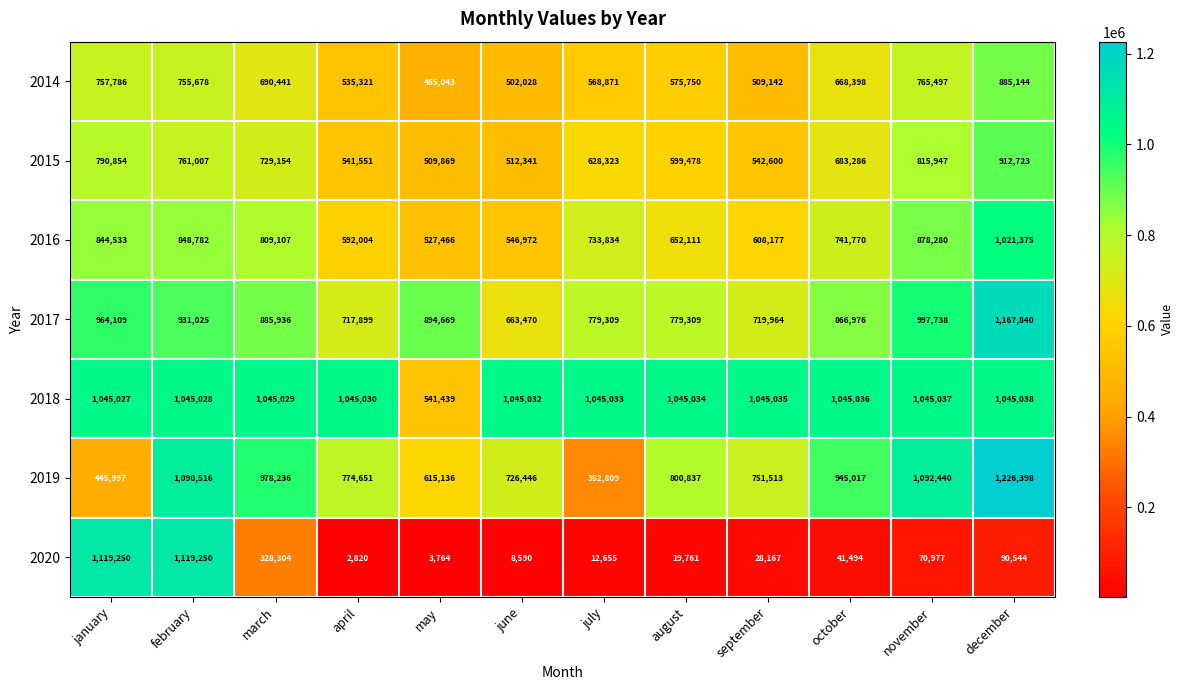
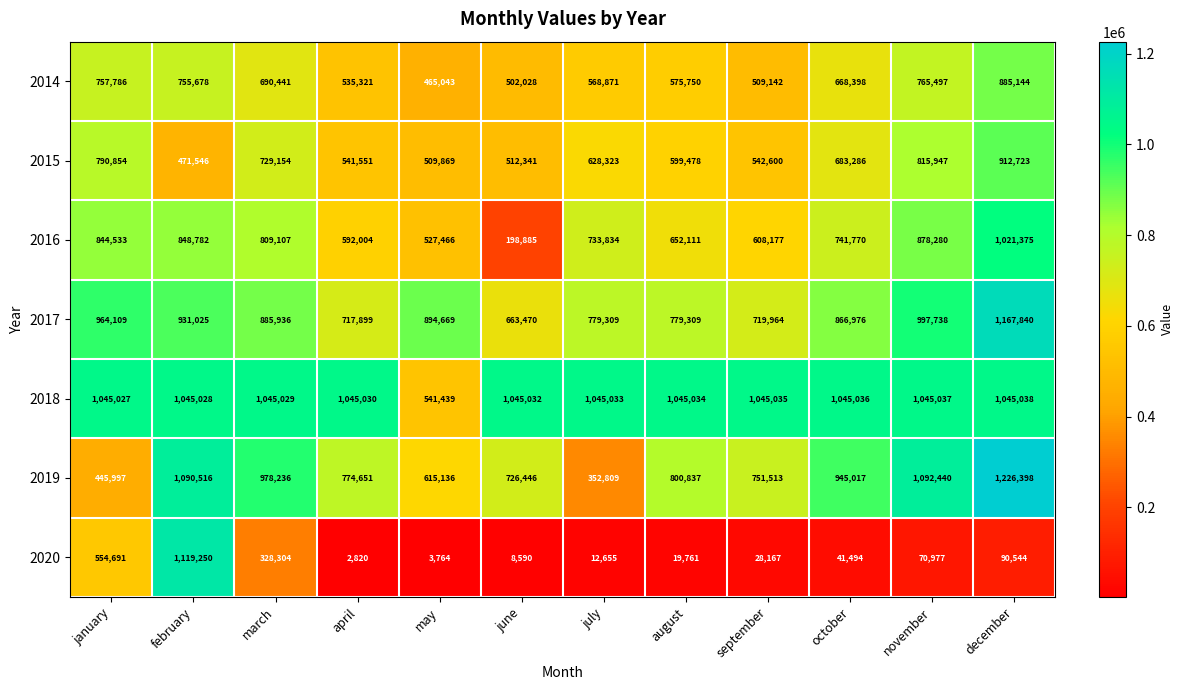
2015, february: 761,007 -> 471,546
2016, june: 546,972 -> 198,885
2020, january: 1,119,250 -> 554,691
